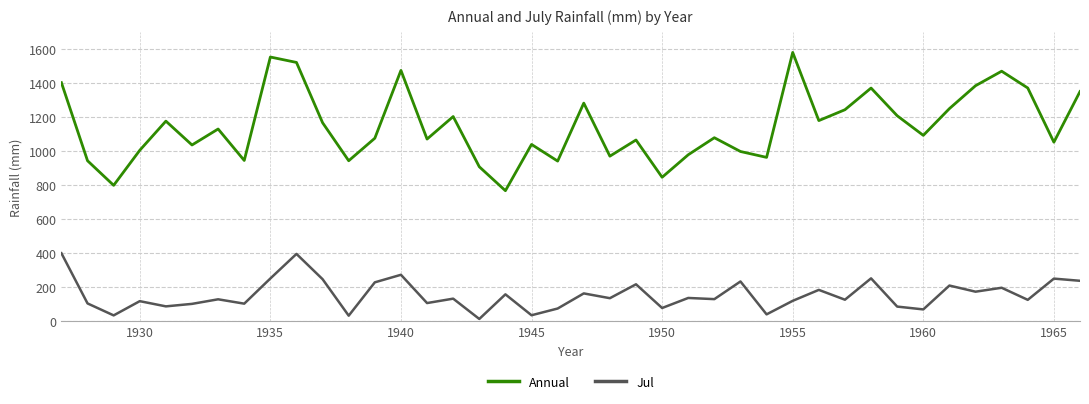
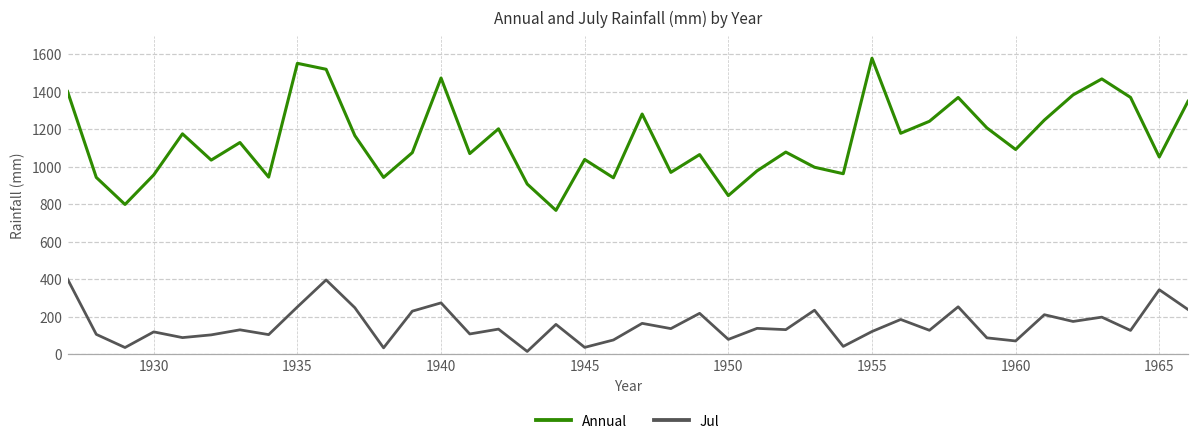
Annual, 1930: 1000 -> 960
Jul, 1965: 250 -> 340
